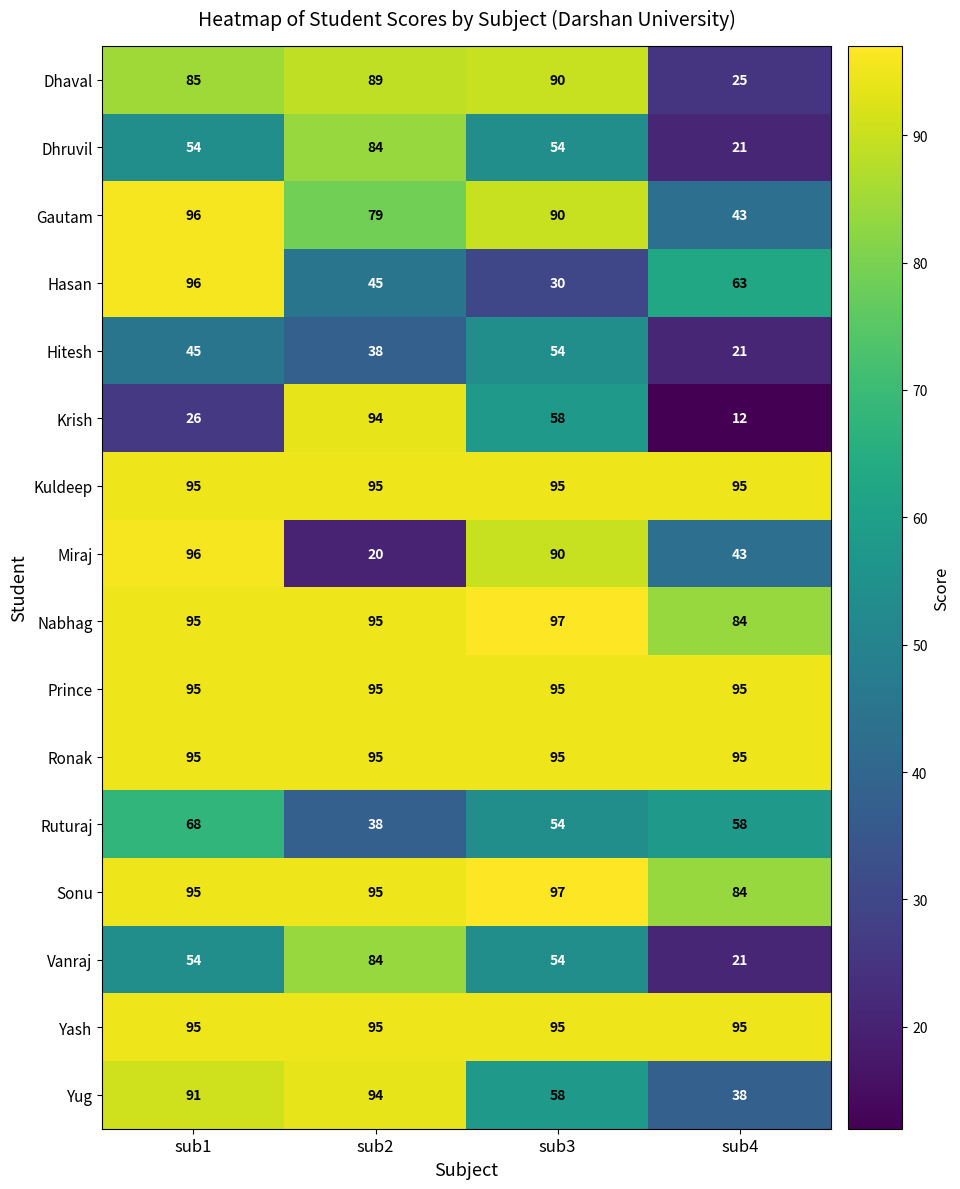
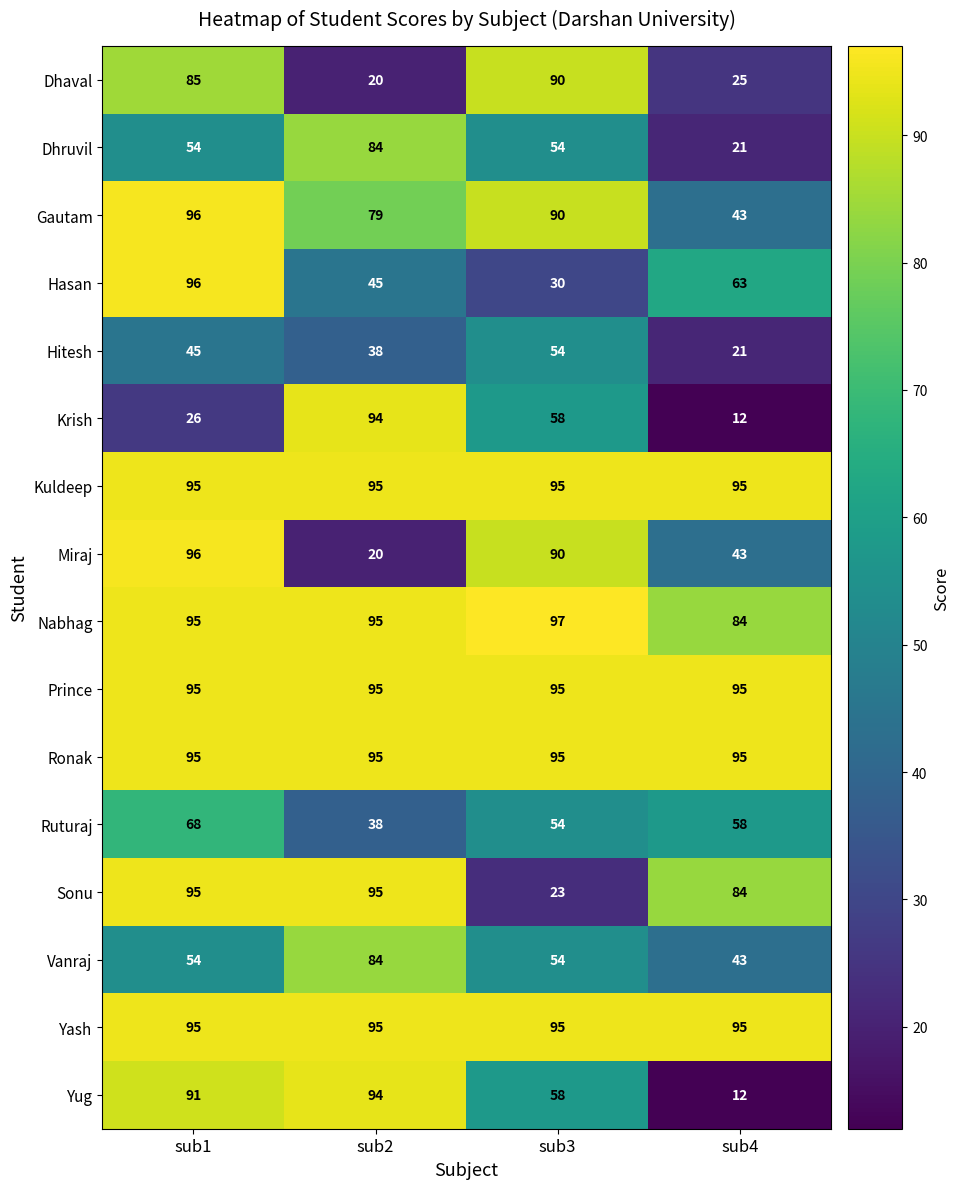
Dhaval, sub2: 89 -> 20
Sonu, sub3: 97 -> 23
Vanraj, sub4: 21 -> 43
Yug, sub4: 38 -> 12
